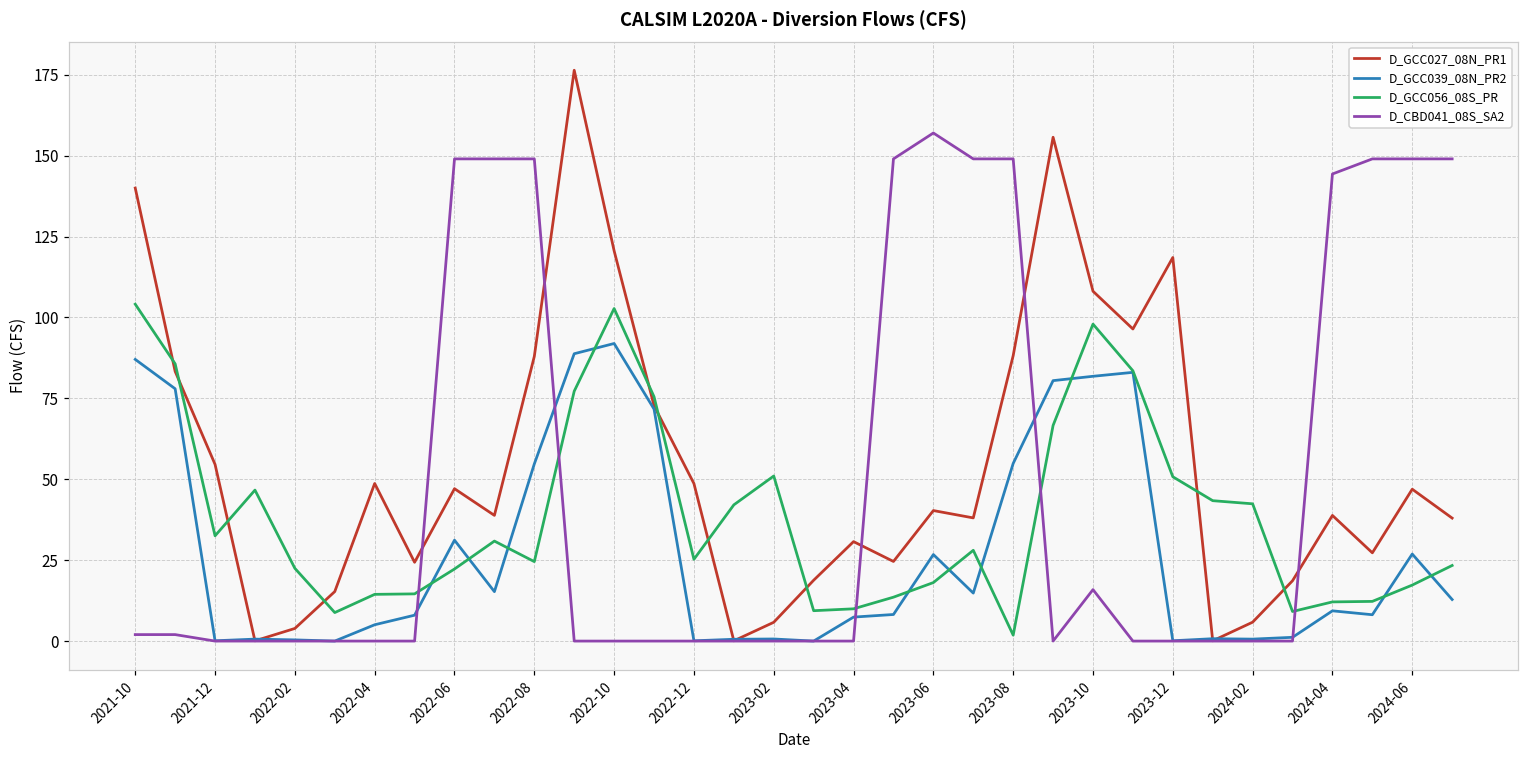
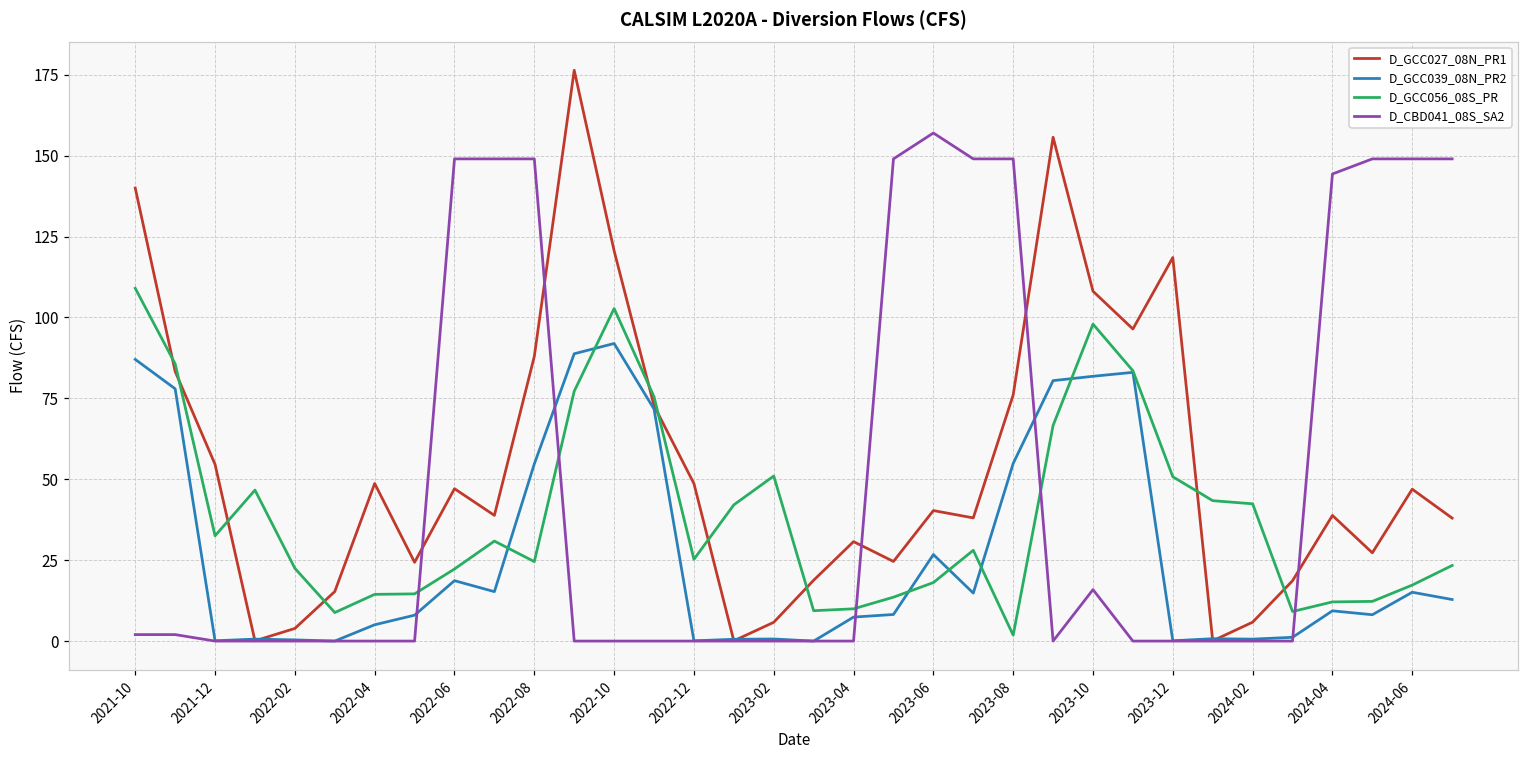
D_GCC056_08S_PR, 2021-10: 104 -> 109
D_GCC039_08N_PR2, 2022-06: 31 -> 19
D_GCC027_08N_PR1, 2023-08: 88 -> 76
D_GCC039_08N_PR2, 2024-06: 27 -> 15
